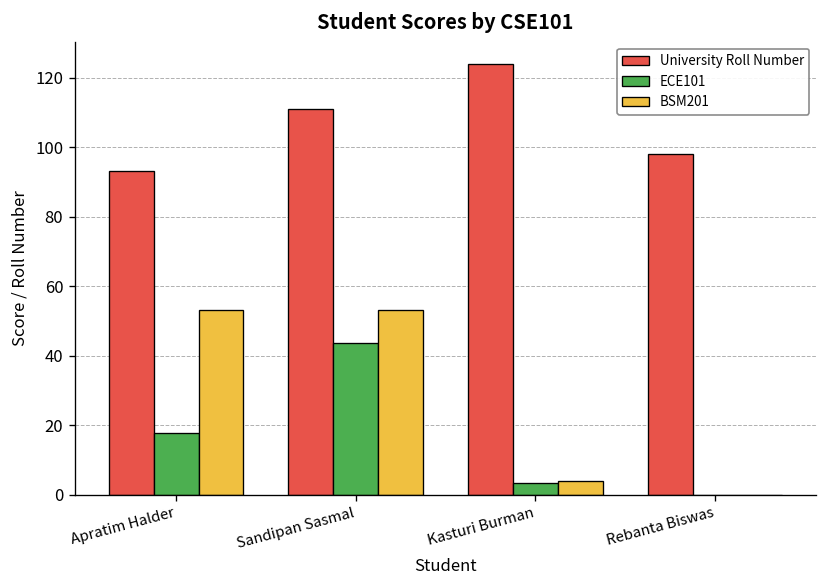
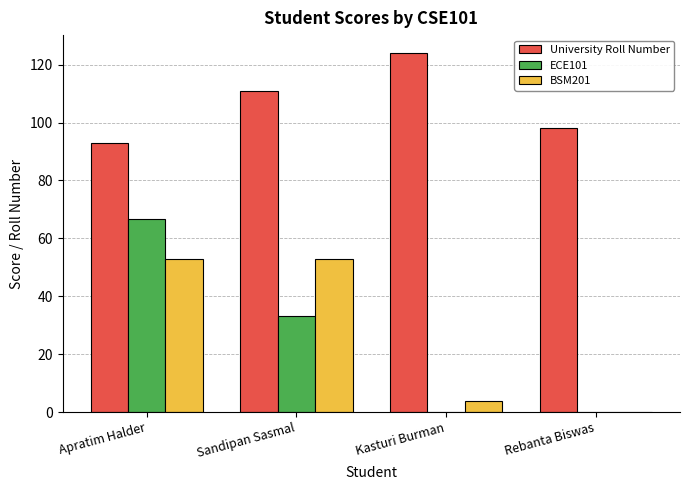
ECE101, Apratim Halder: 18 -> 67
ECE101, Sandipan Sasmal: 44 -> 33
ECE101, Kasturi Burman: 3 -> 0
